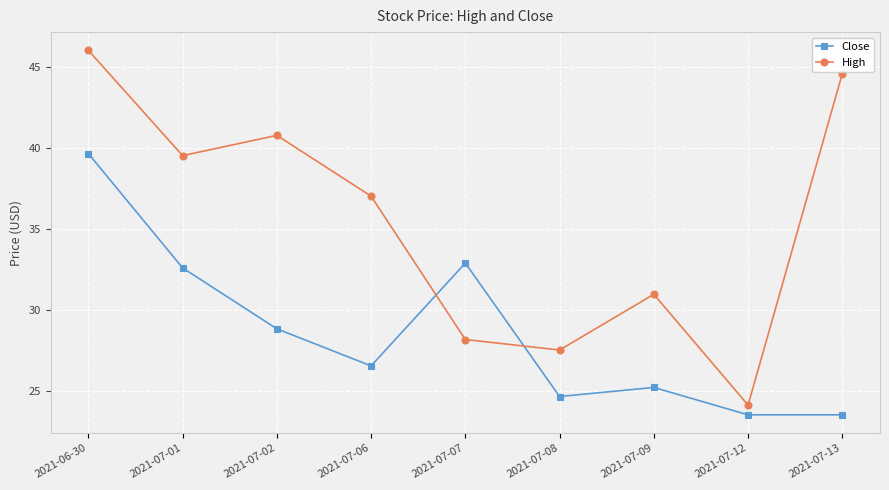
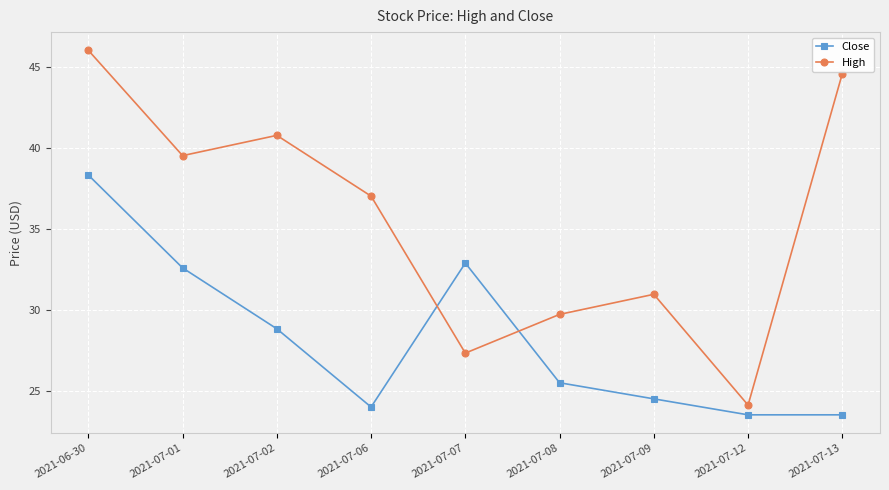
Close, 2021-06-30: 39.6 -> 38.3
Close, 2021-07-06: 26.5 -> 24.0
High, 2021-07-07: 28.1 -> 27.3
Close, 2021-07-08: 24.6 -> 25.5
High, 2021-07-08: 27.5 -> 29.7
Close, 2021-07-09: 25.2 -> 24.5
